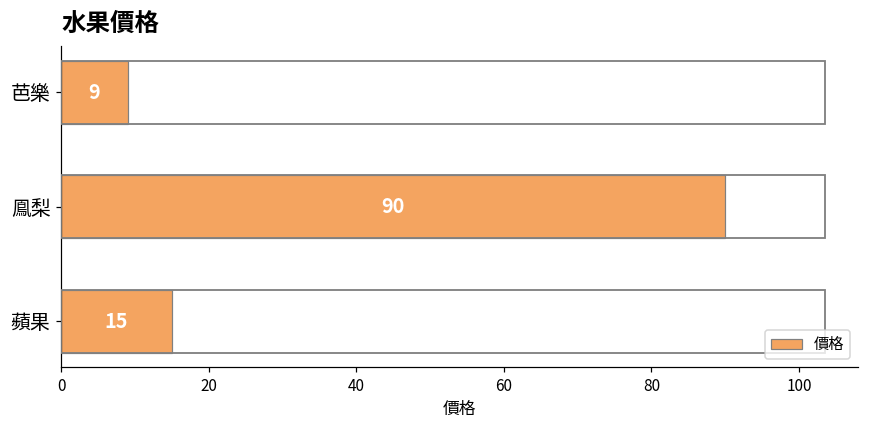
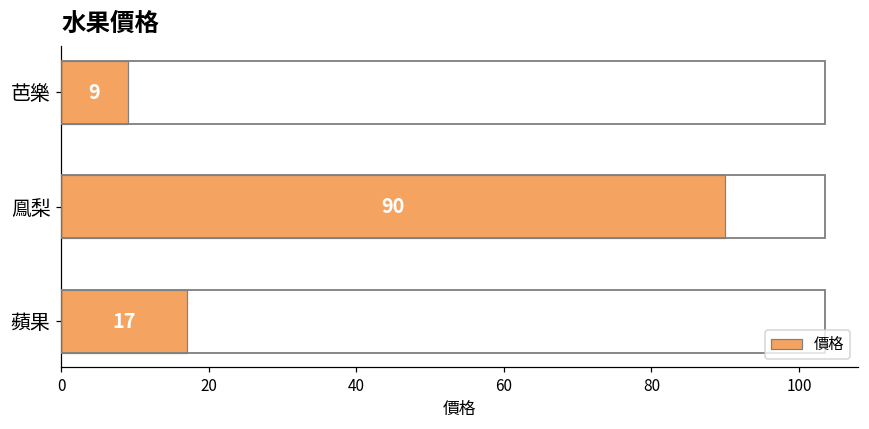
蘋果: 15 -> 17
